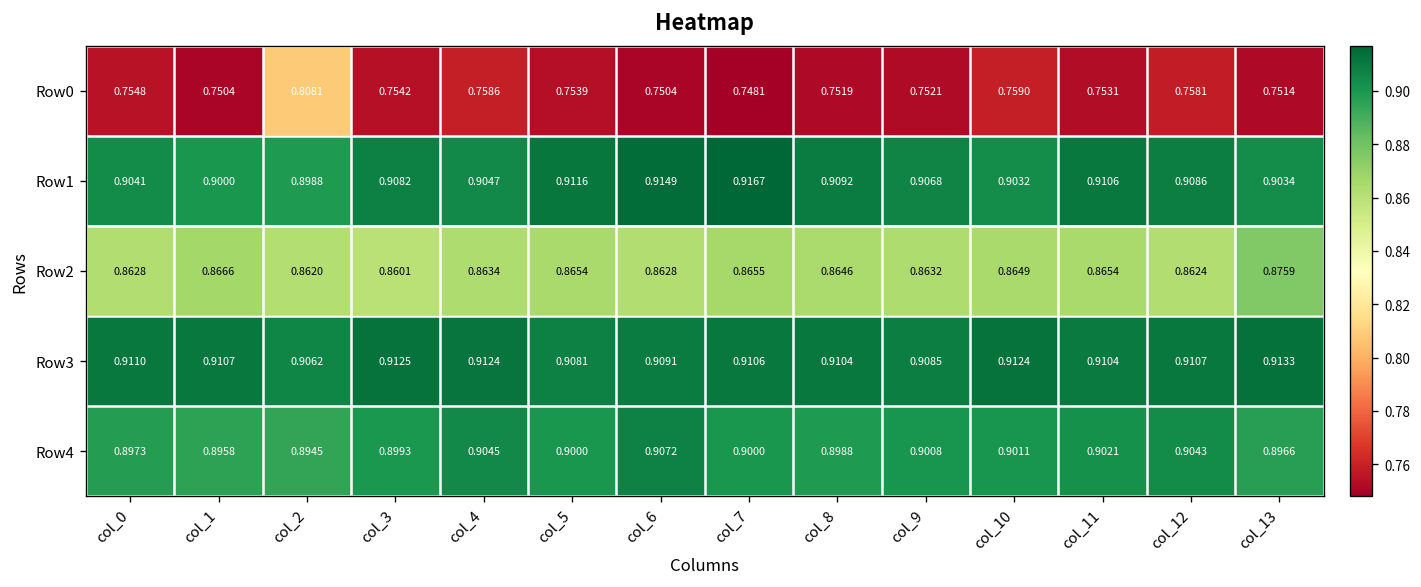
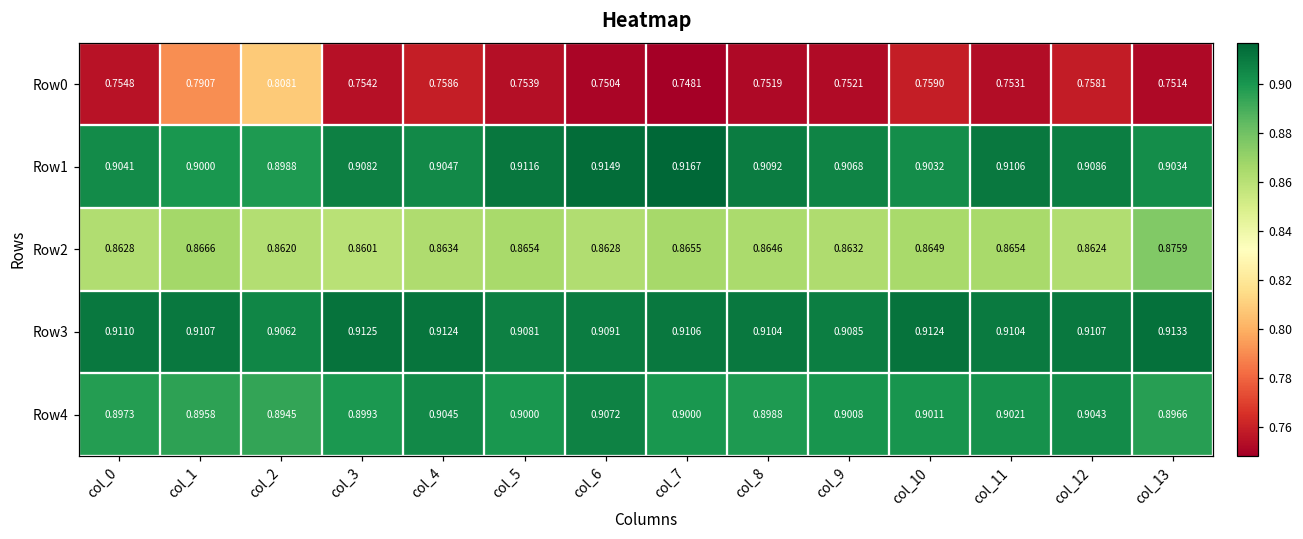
Row0, col_1: 0.7504 -> 0.7907
